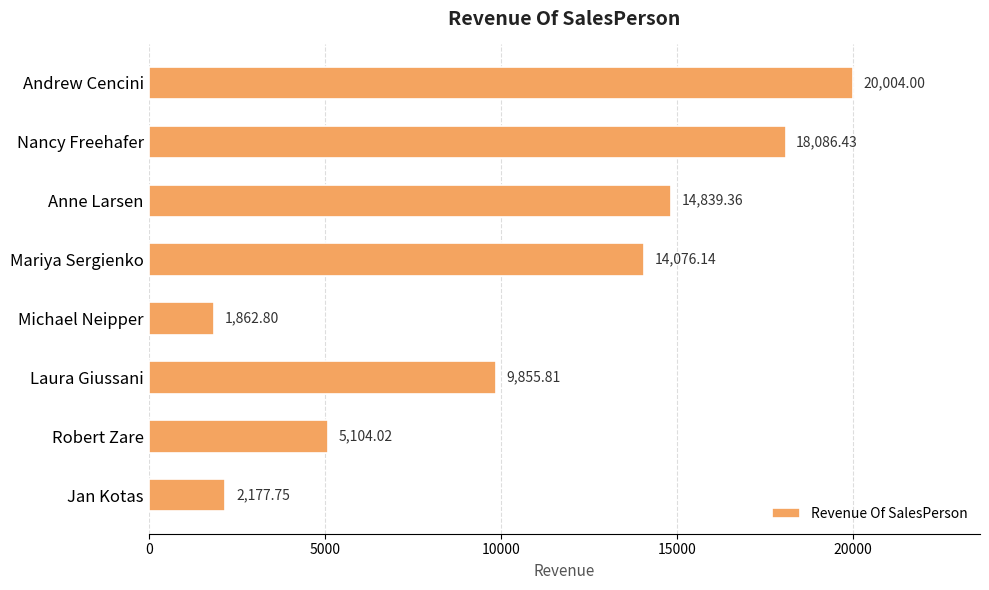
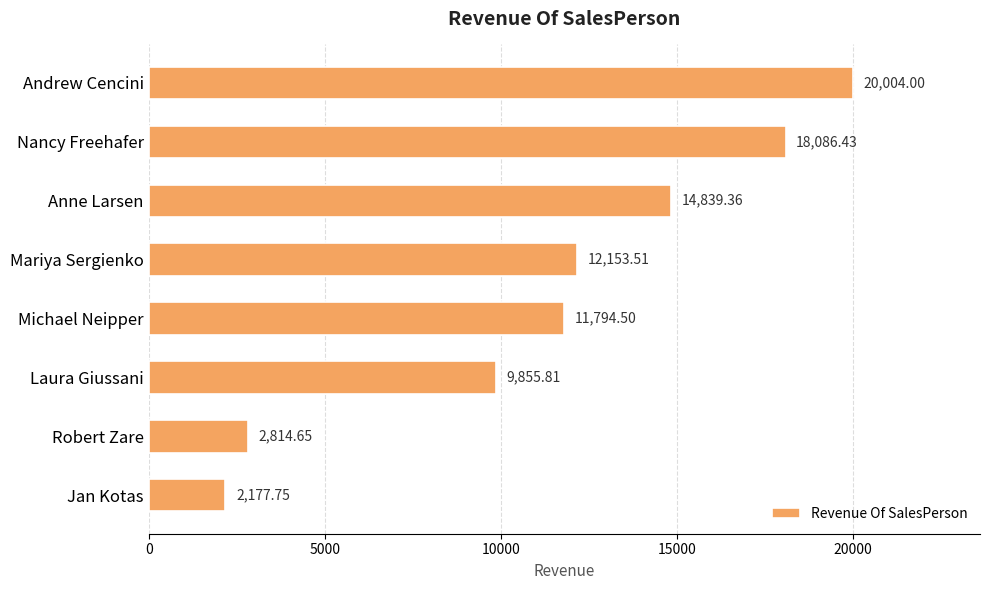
Mariya Sergienko: 14,076.14 -> 12,153.51
Michael Neipper: 1,862.80 -> 11,794.50
Robert Zare: 5,104.02 -> 2,814.65
